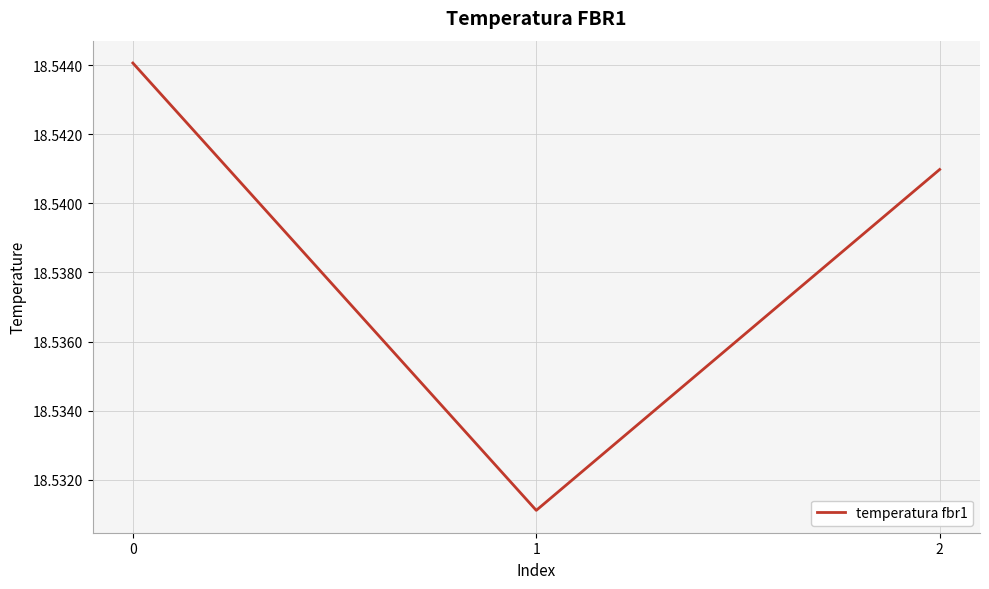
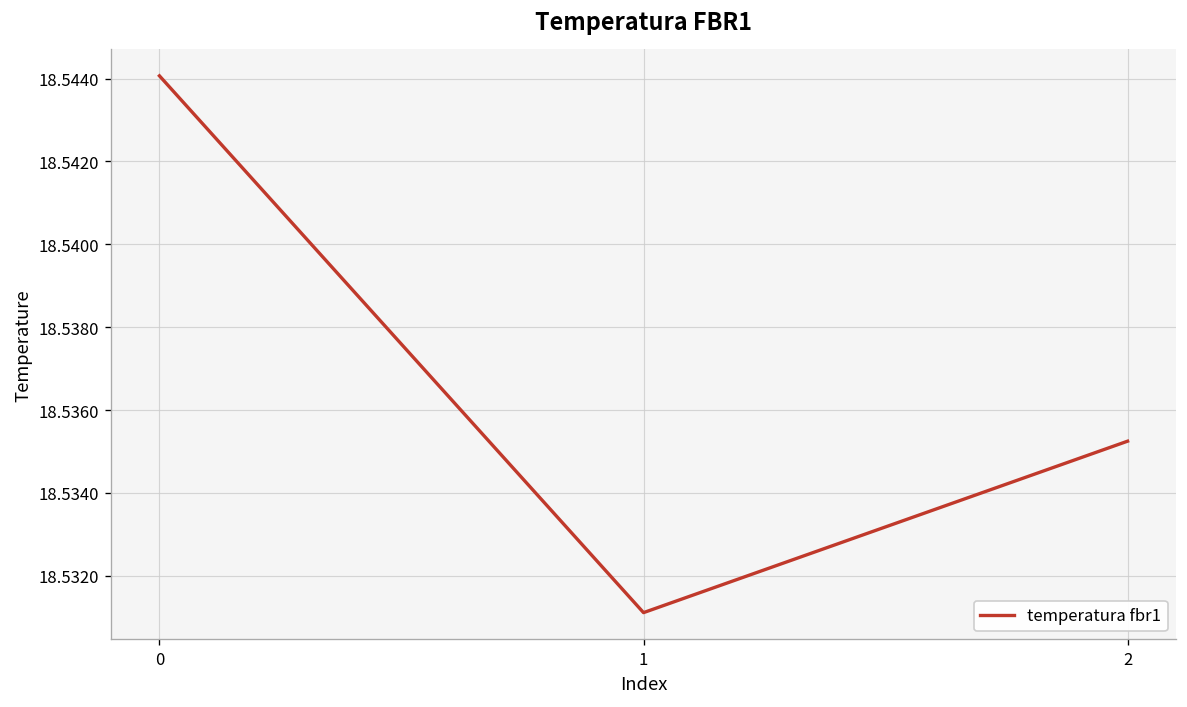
2: 18.5410 -> 18.5352
